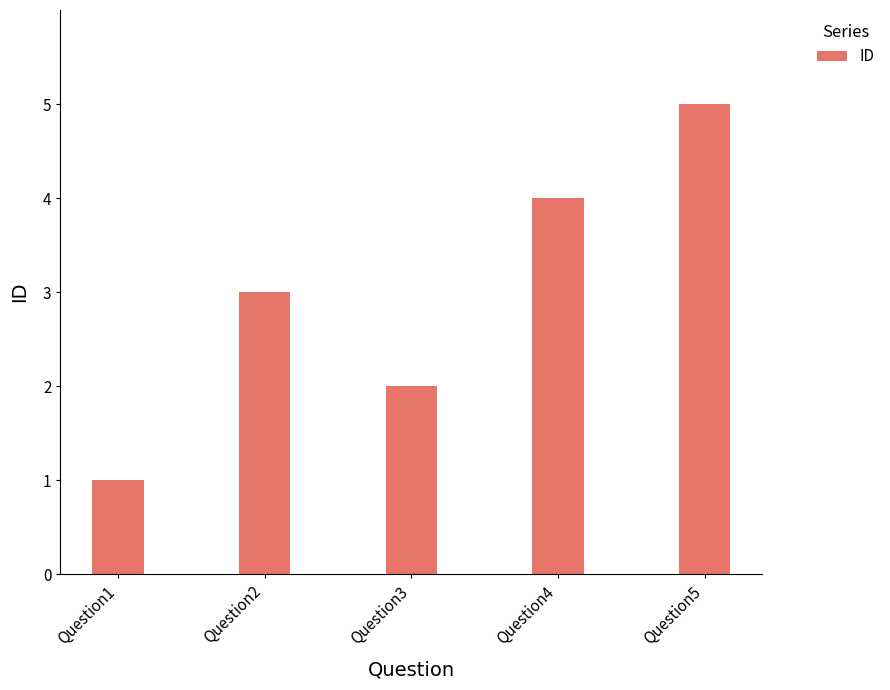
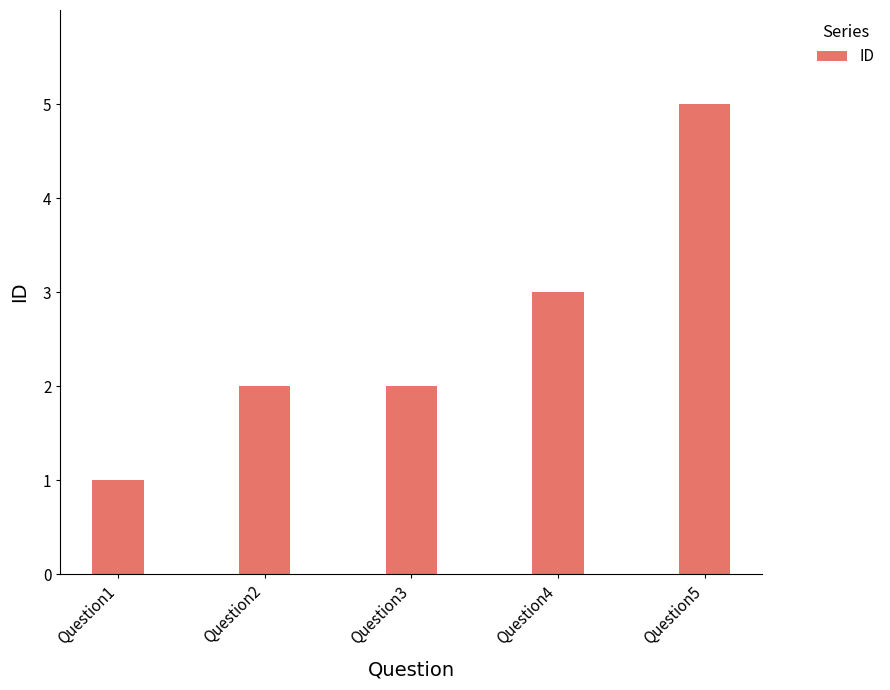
Question2: 3 -> 2
Question4: 4 -> 3
